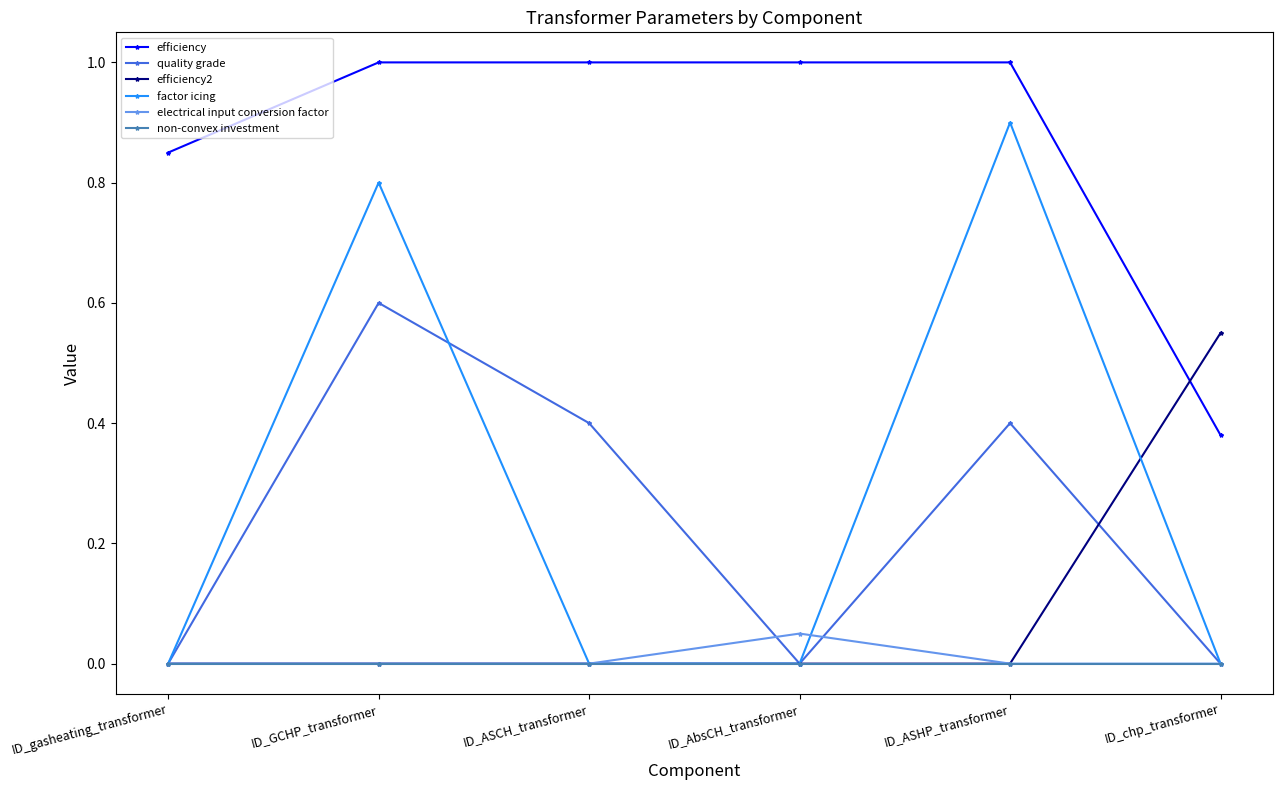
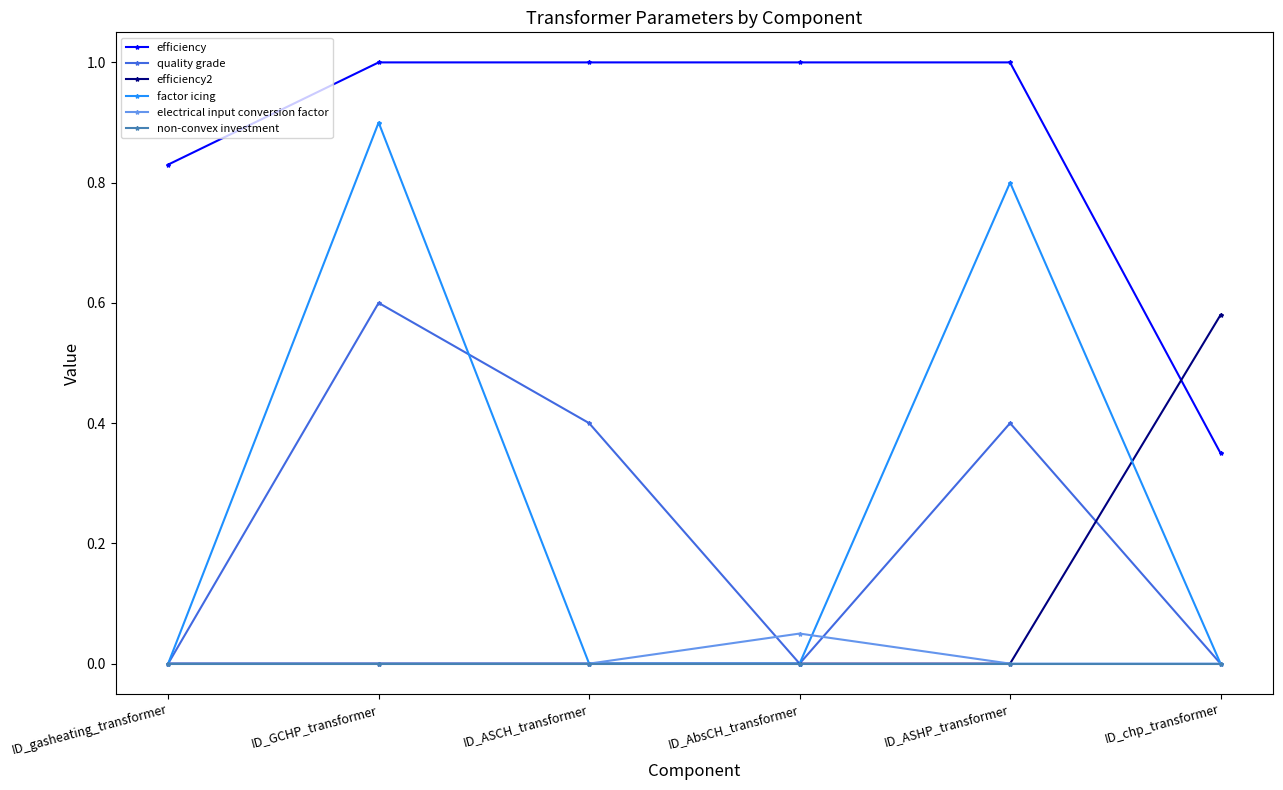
efficiency, ID_gasheating_transformer: 0.85 -> 0.83
factor icing, ID_GCHP_transformer: 0.8 -> 0.9
factor icing, ID_ASHP_transformer: 0.9 -> 0.8
efficiency, ID_chp_transformer: 0.38 -> 0.35
efficiency2, ID_chp_transformer: 0.55 -> 0.58
